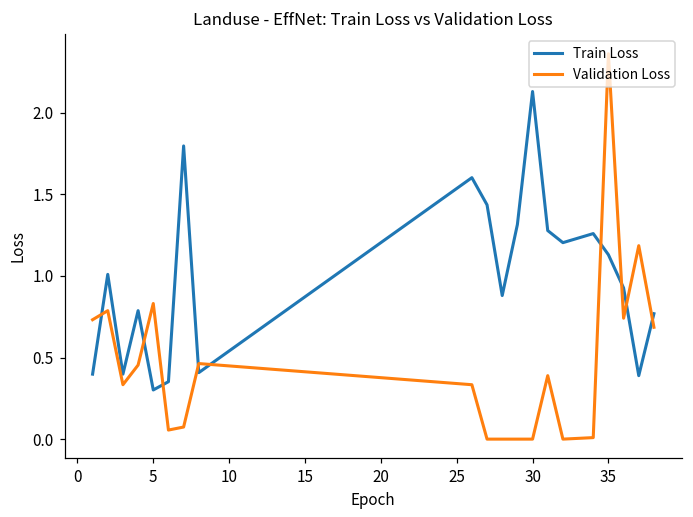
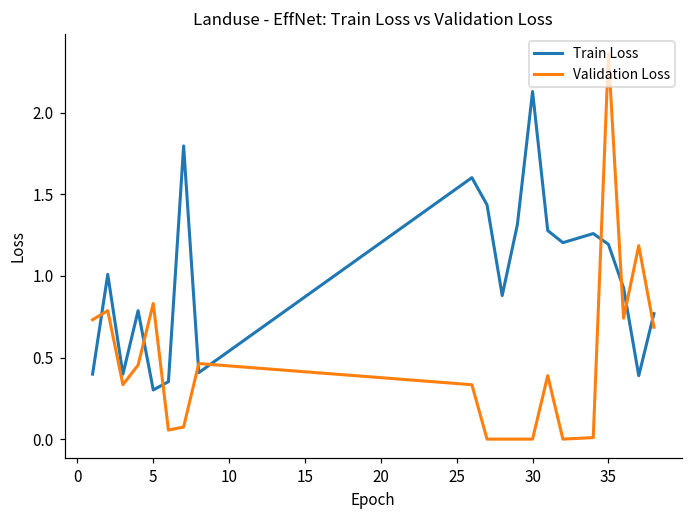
Train Loss, 35: 1.13 -> 1.19
